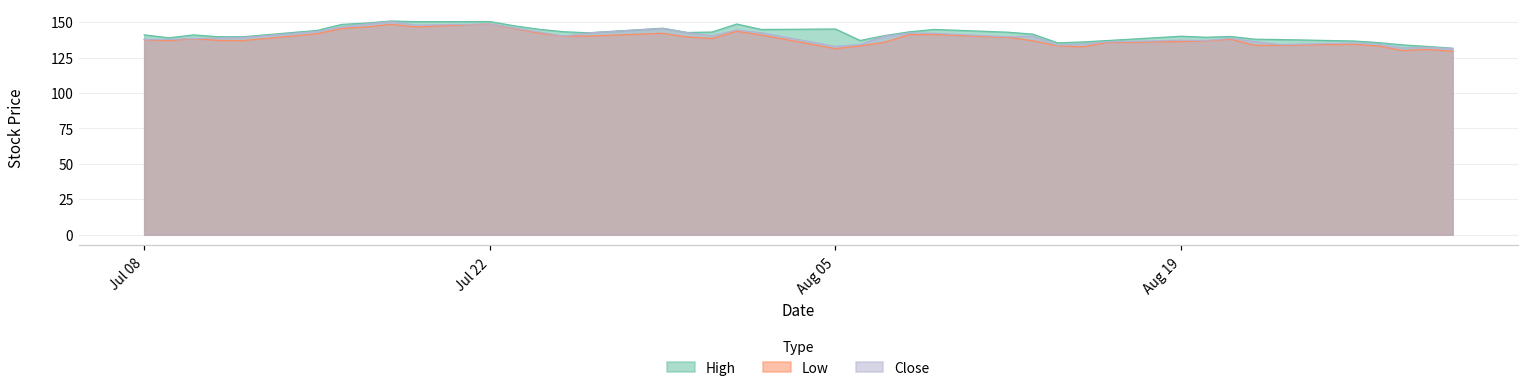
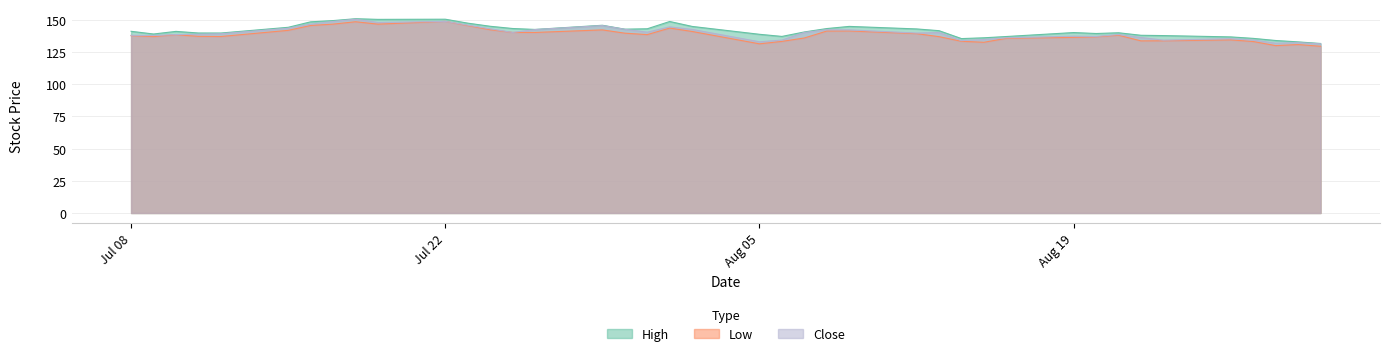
High, Aug 05: 145 -> 139
